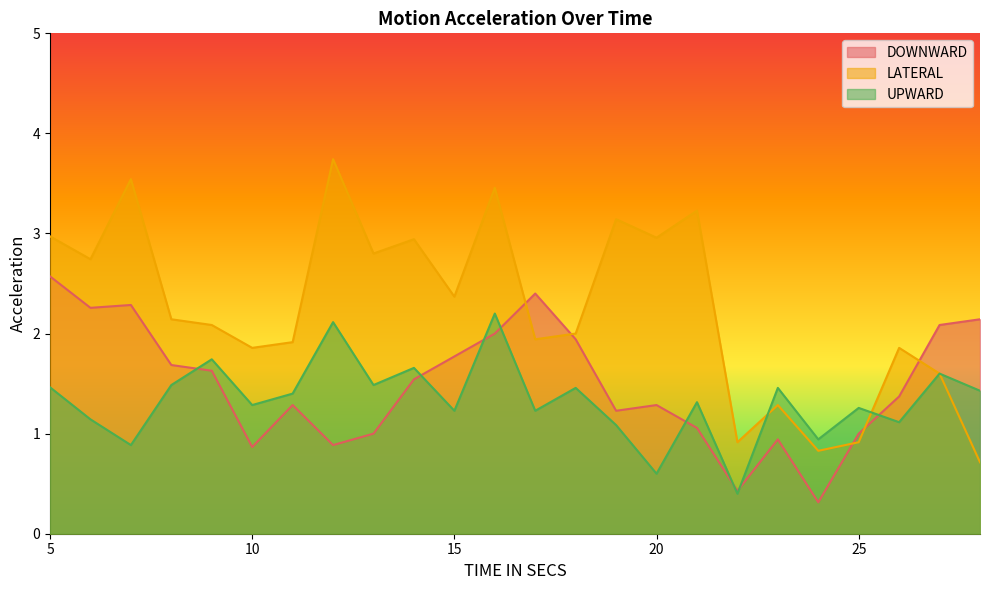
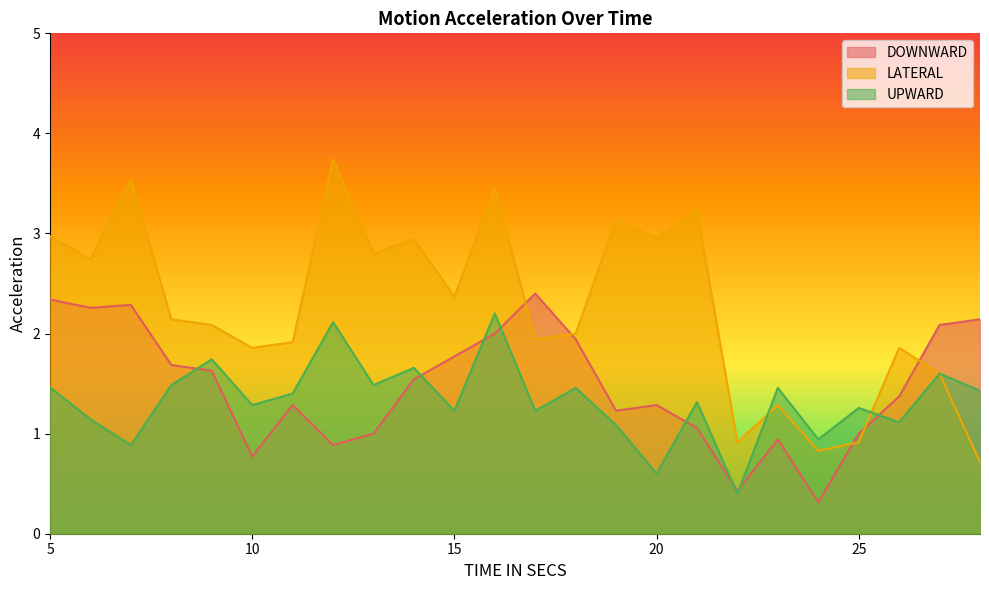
DOWNWARD, 5: 2.57 -> 2.34
DOWNWARD, 10: 0.87 -> 0.77
